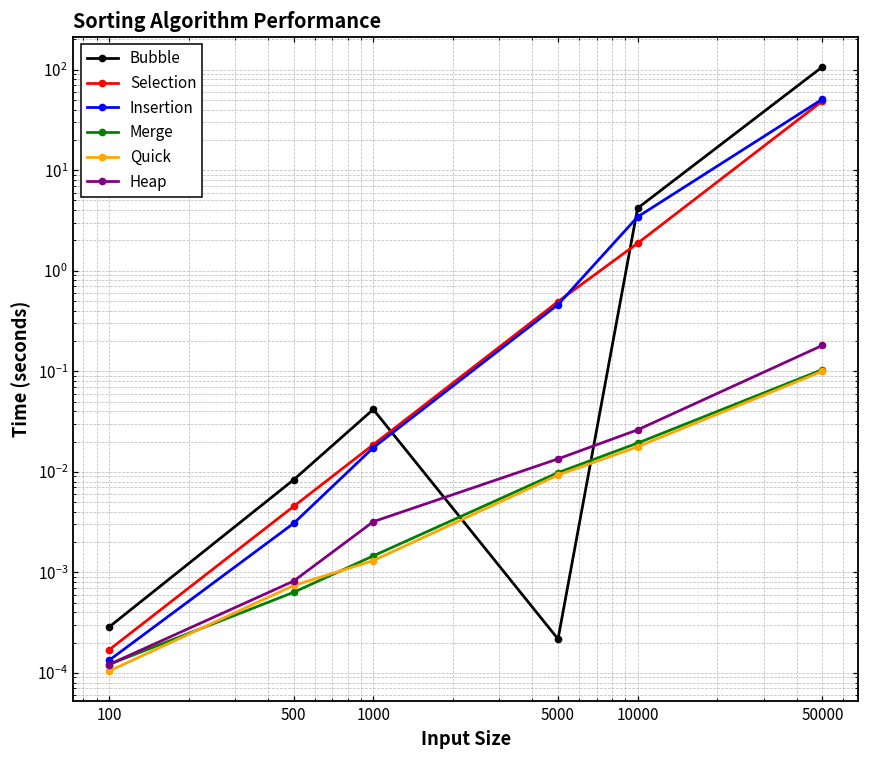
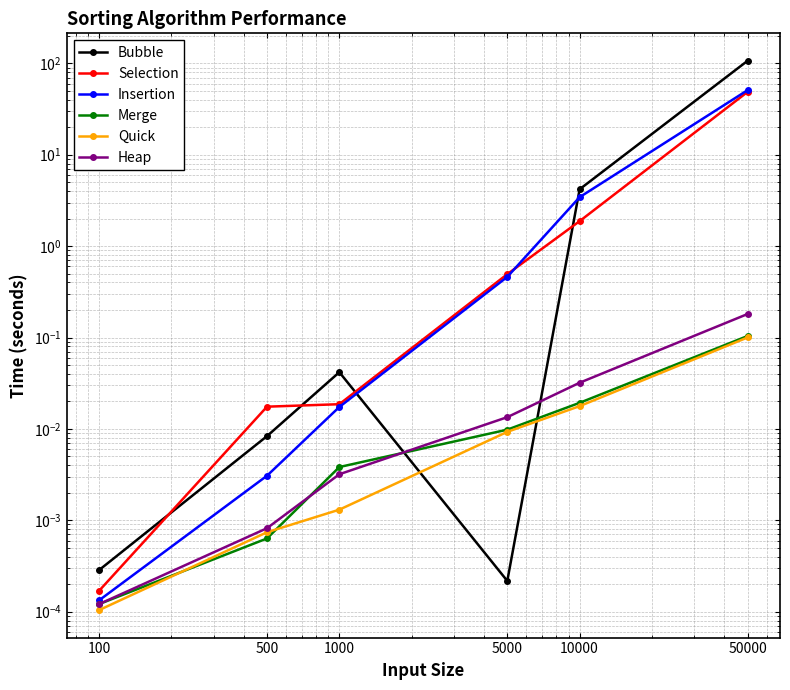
Selection, 500: 0.005 -> 0.018
Merge, 1000: 0.0015 -> 0.0038
Heap, 10000: 0.026 -> 0.032
